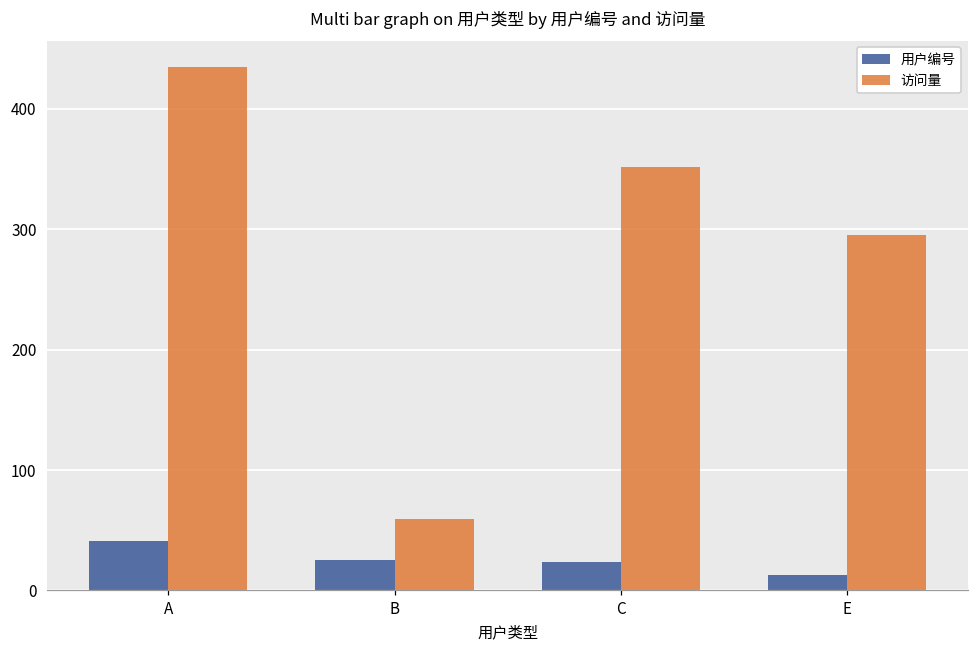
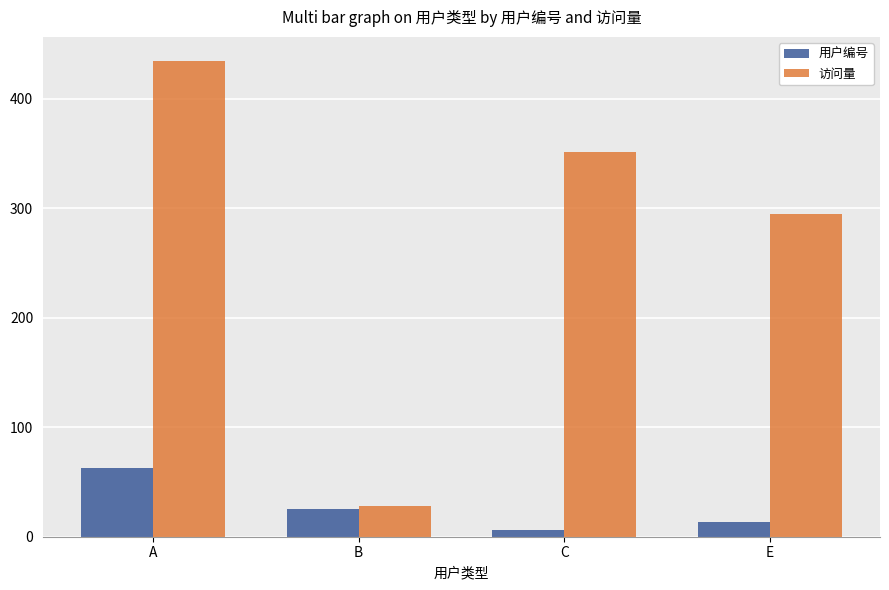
用户编号, A: 41 -> 63
访问量, B: 59 -> 28
用户编号, C: 24 -> 6
